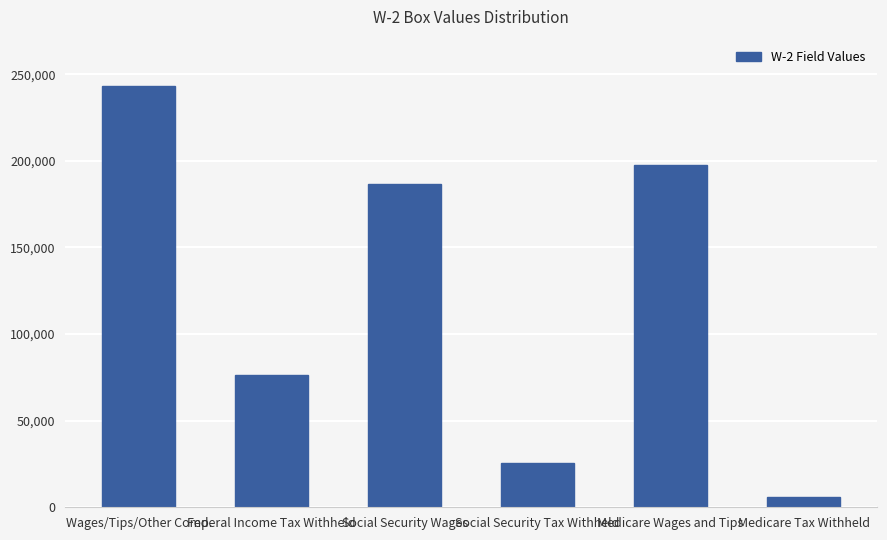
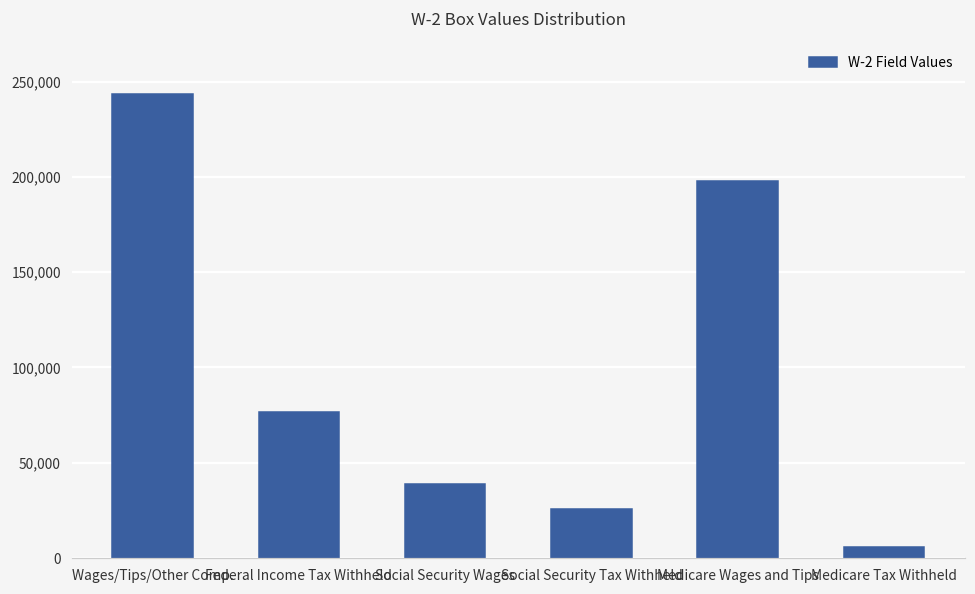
Social Security Wages: 187,000 -> 39,000
